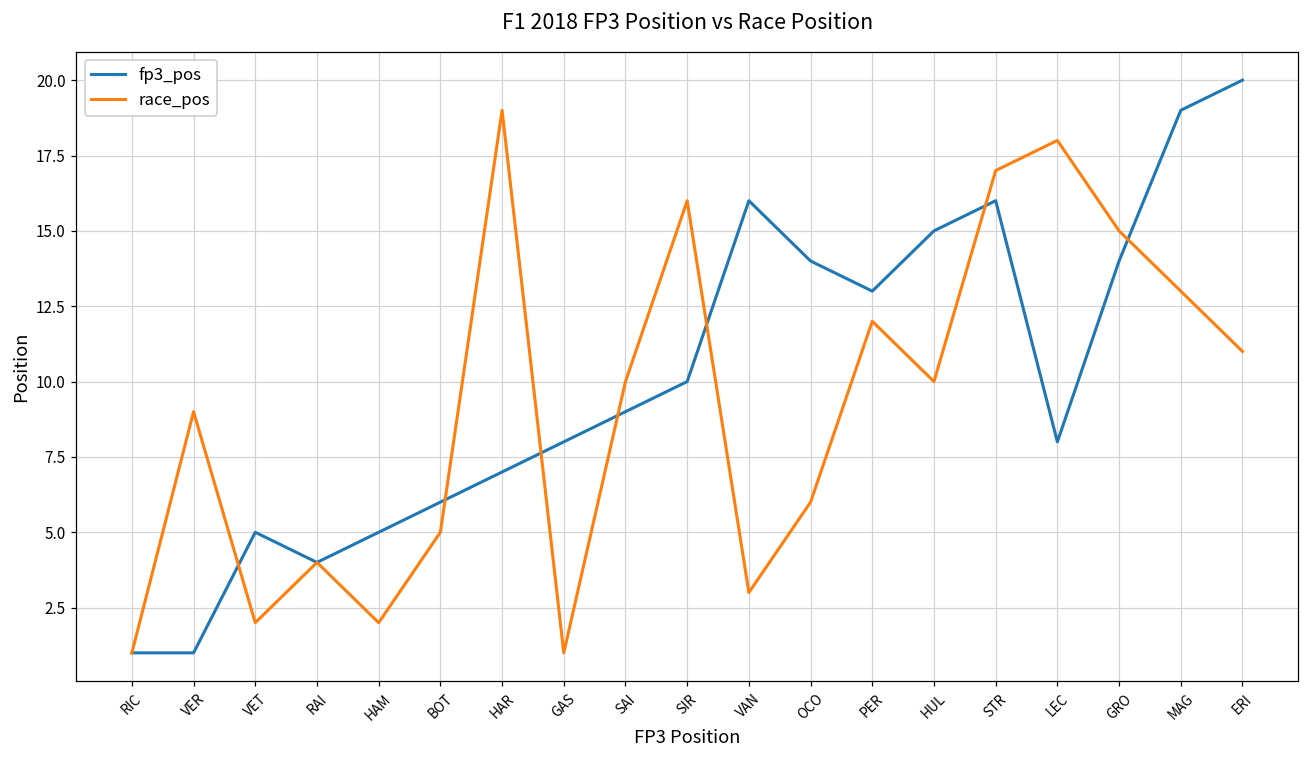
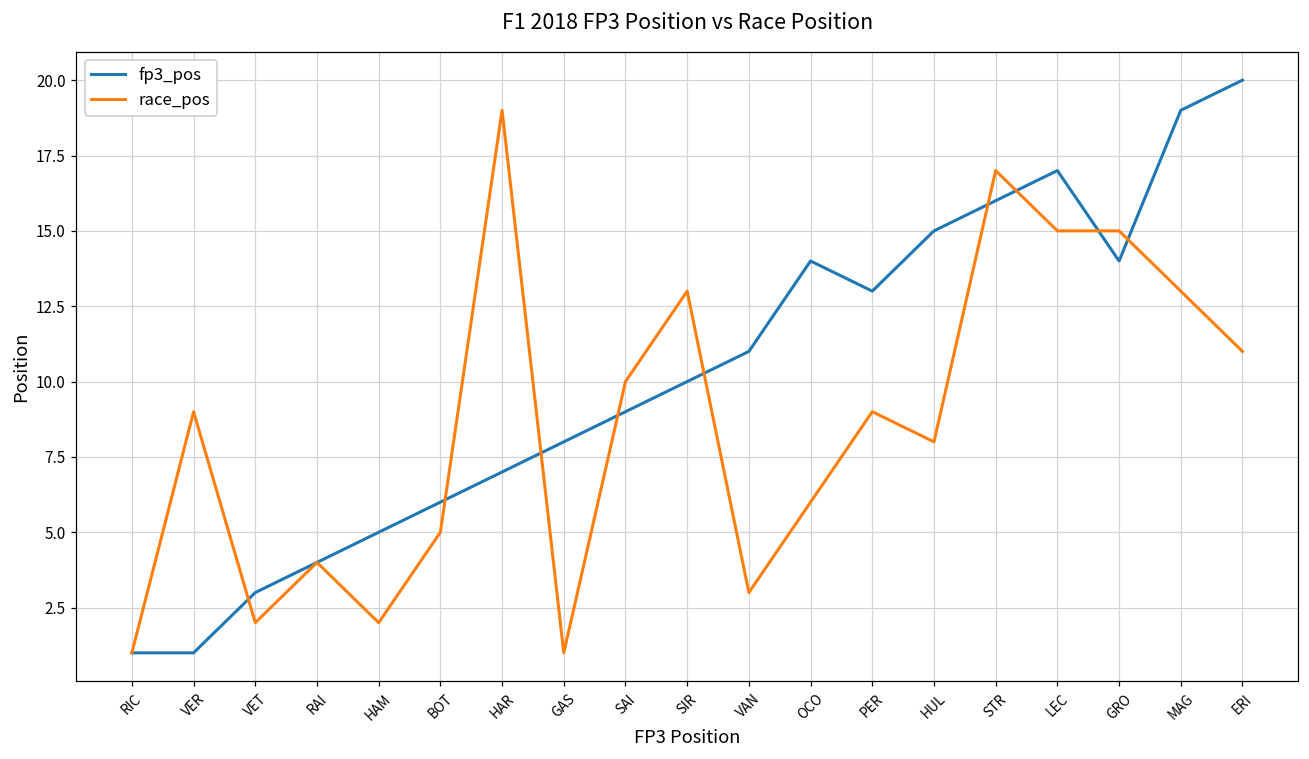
fp3_pos, VET: 5 -> 3
race_pos, SIR: 16 -> 13
fp3_pos, VAN: 16 -> 11
race_pos, PER: 12 -> 9
race_pos, HUL: 10 -> 8
fp3_pos, LEC: 8 -> 17
race_pos, LEC: 18 -> 15
